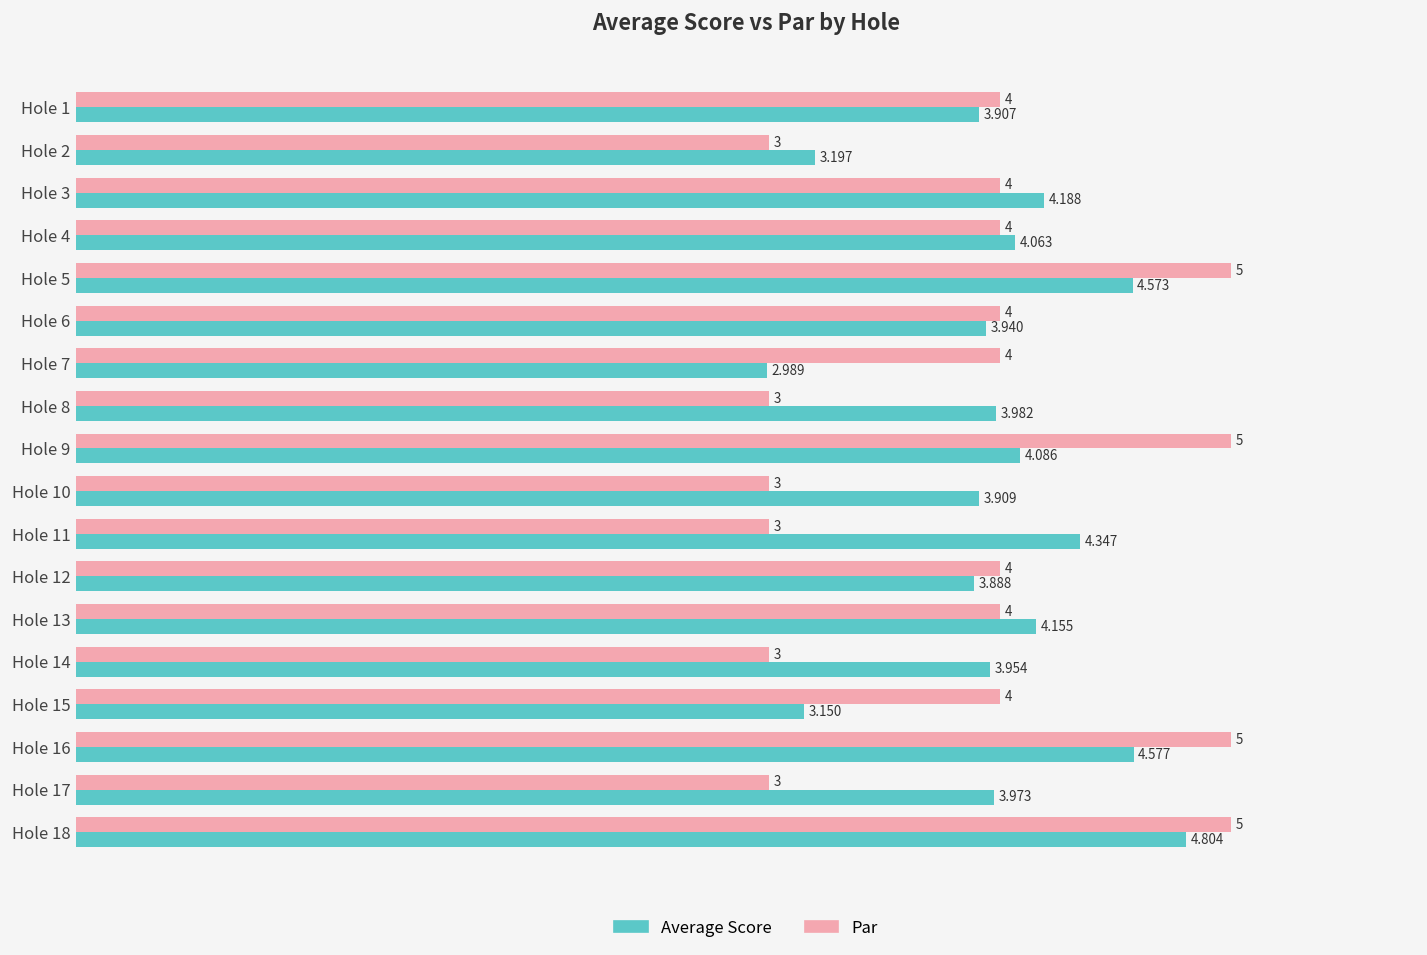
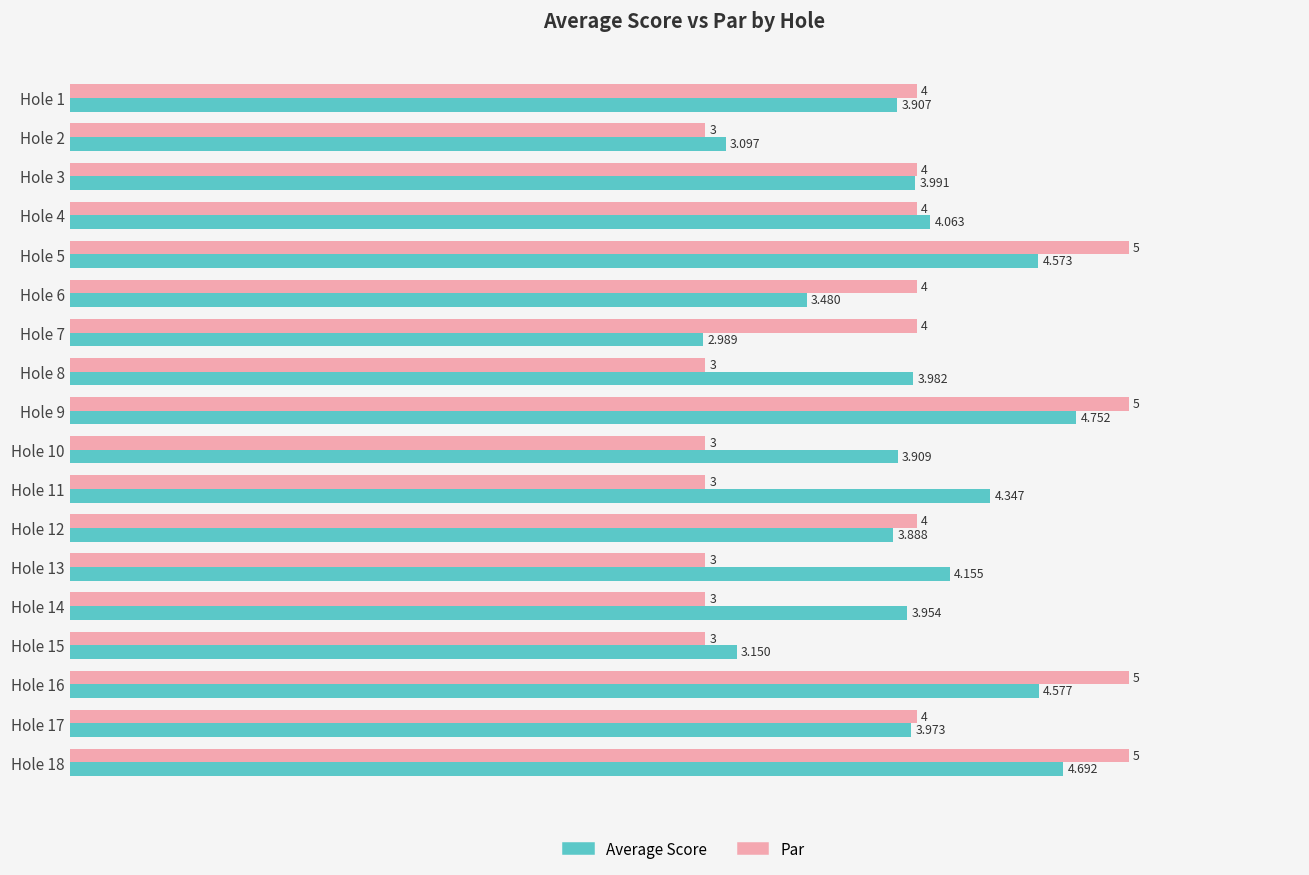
Average Score, Hole 2: 3.197 -> 3.097
Average Score, Hole 3: 4.188 -> 3.991
Average Score, Hole 6: 3.940 -> 3.480
Average Score, Hole 9: 4.086 -> 4.752
Par, Hole 13: 4 -> 3
Par, Hole 15: 4 -> 3
Par, Hole 17: 3 -> 4
Average Score, Hole 18: 4.804 -> 4.692
